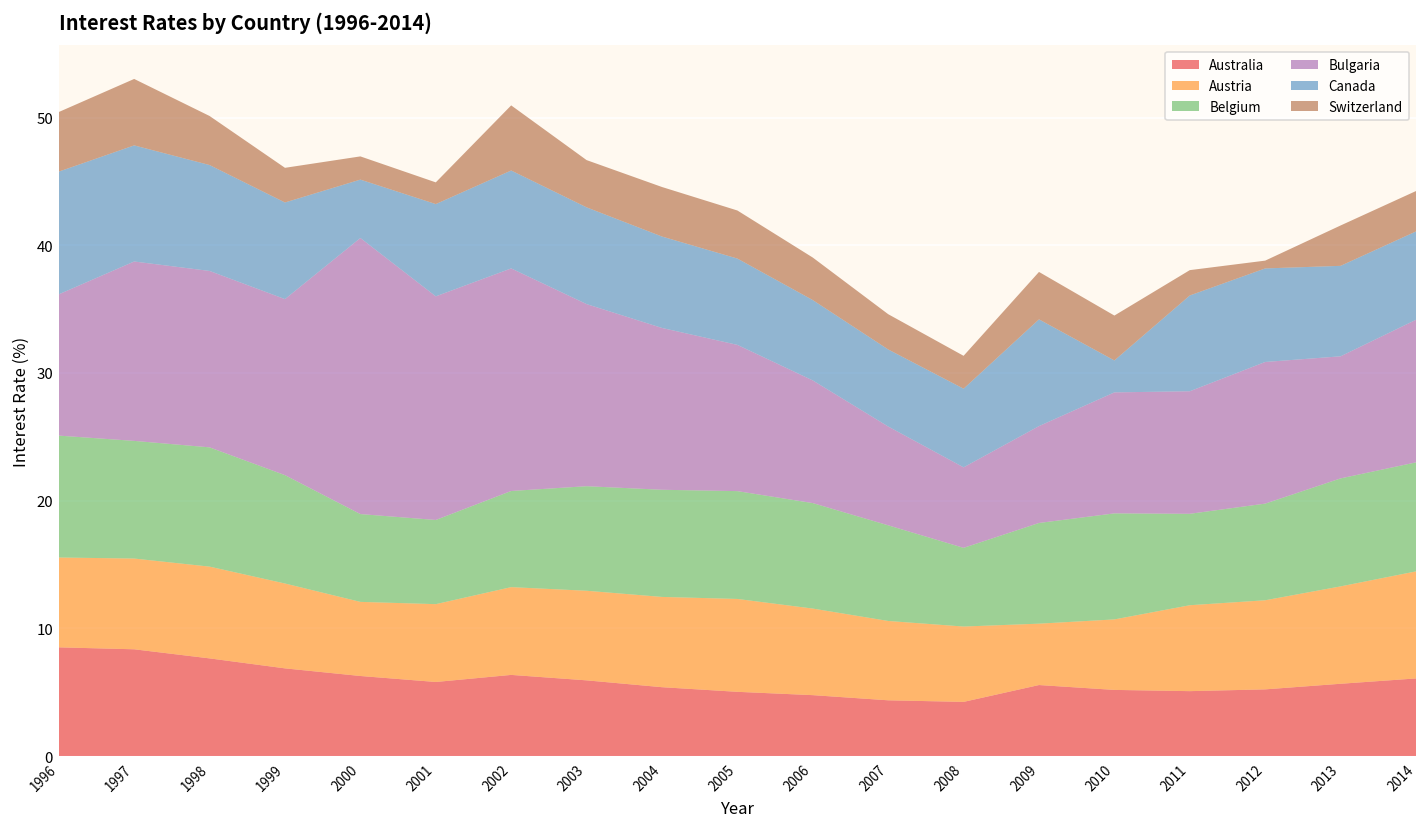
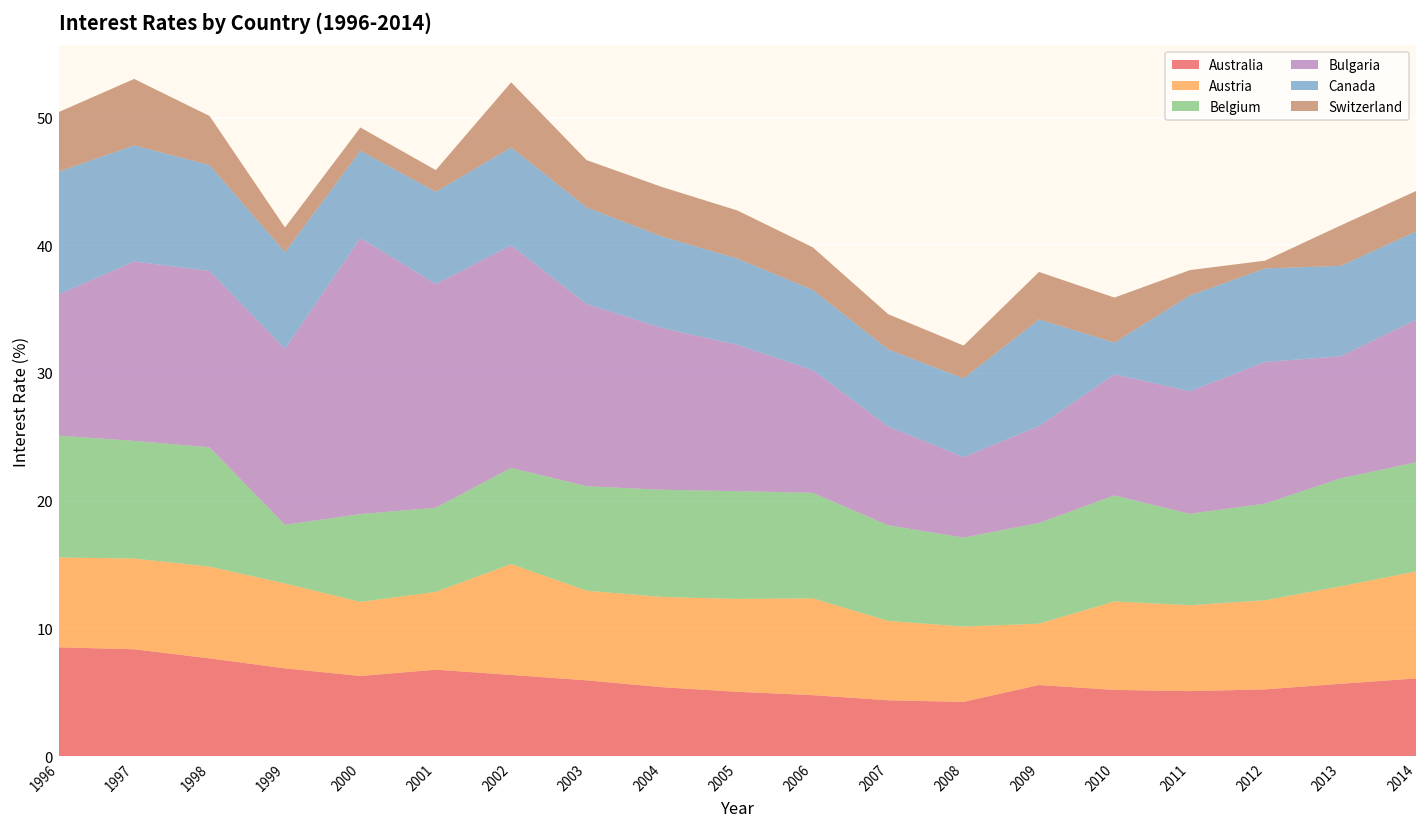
Belgium, 1999: 8.5 -> 4.6
Switzerland, 1999: 2.7 -> 1.9
Canada, 2000: 4.6 -> 6.8
Australia, 2001: 5.8 -> 6.8
Austria, 2002: 6.9 -> 8.7
Austria, 2006: 6.8 -> 7.6
Belgium, 2008: 6.2 -> 7.0
Austria, 2010: 5.5 -> 6.9
